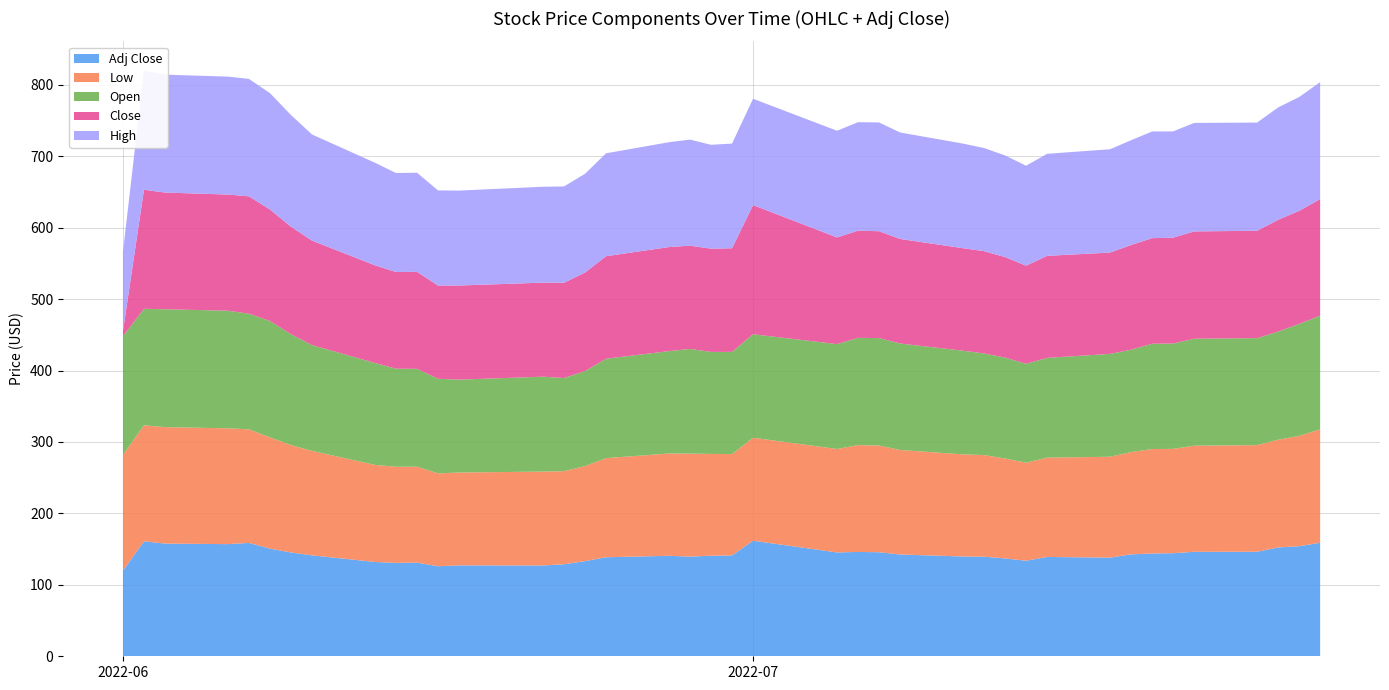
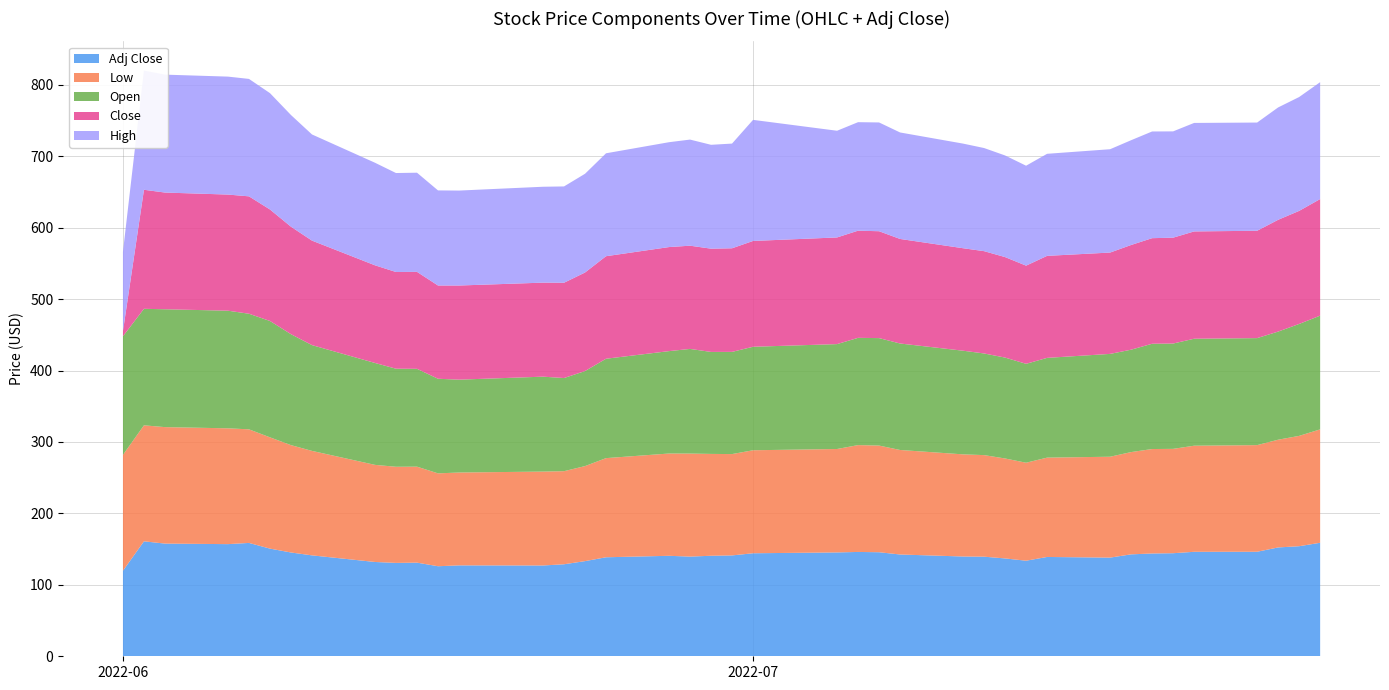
Adj Close, 2022-07: 160 -> 140
Close, 2022-07: 180 -> 150
High, 2022-07: 150 -> 170
